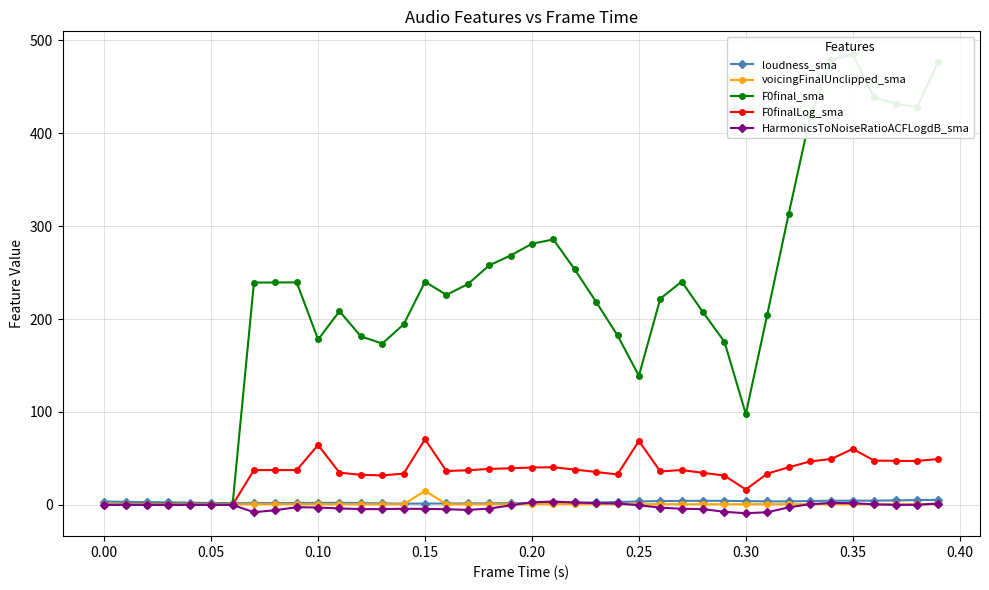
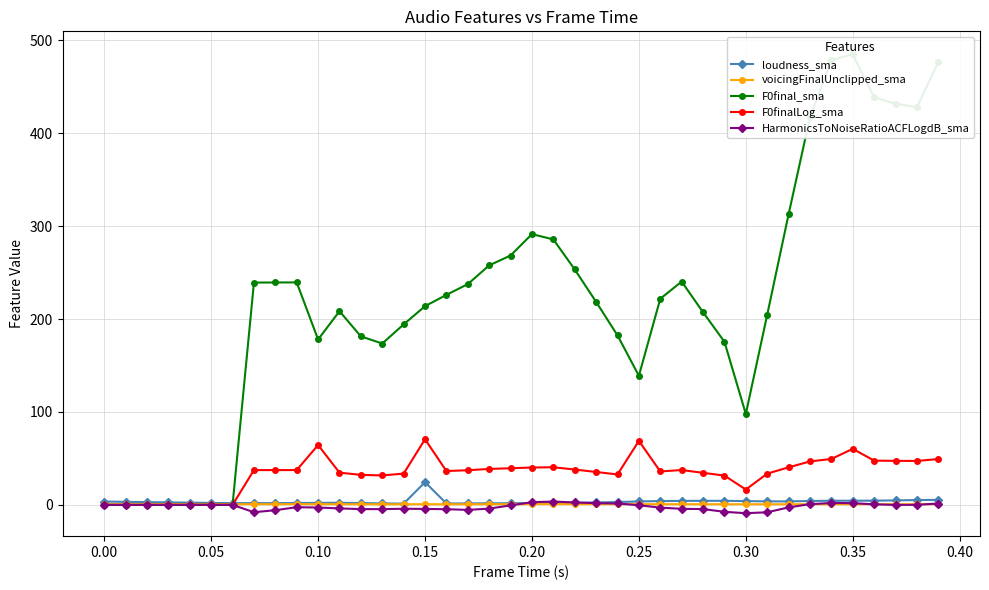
loudness_sma, 0.15: 0 -> 20
voicingFinalUnclipped_sma, 0.15: 20 -> 0
F0final_sma, 0.15: 240 -> 210
F0final_sma, 0.20: 280 -> 290
